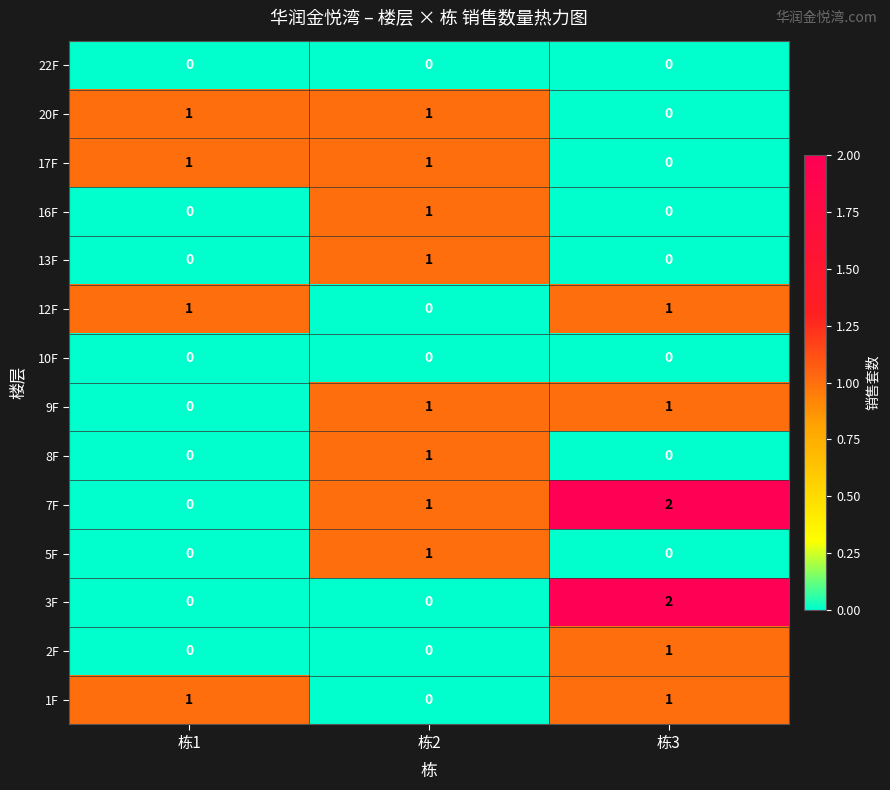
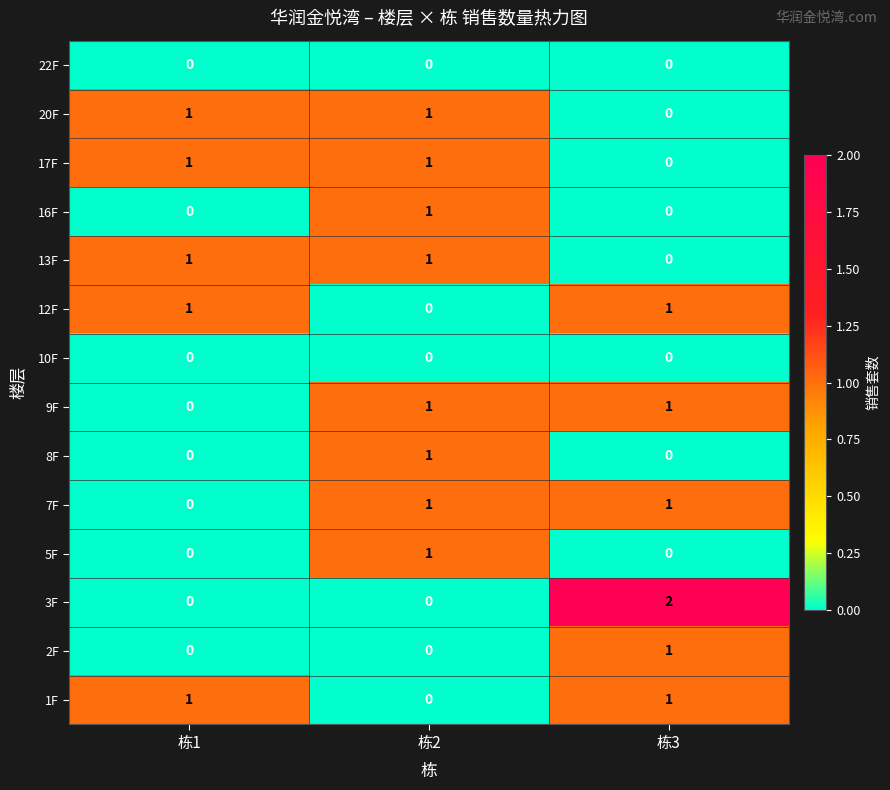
13F, 栋1: 0 -> 1
7F, 栋3: 2 -> 1
